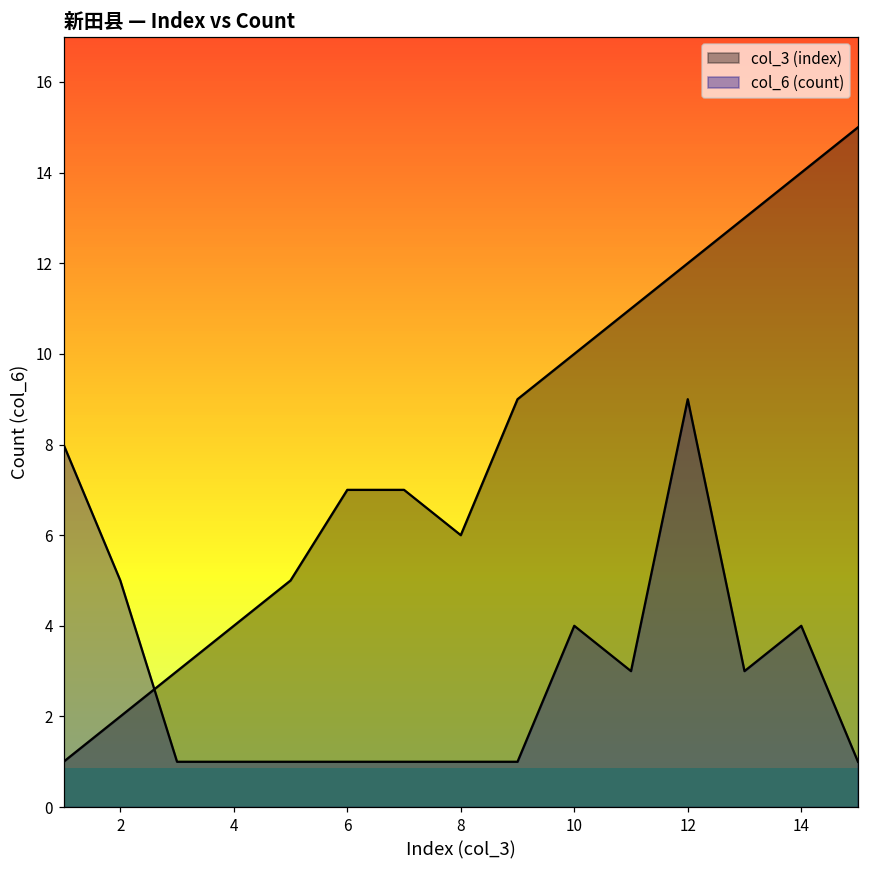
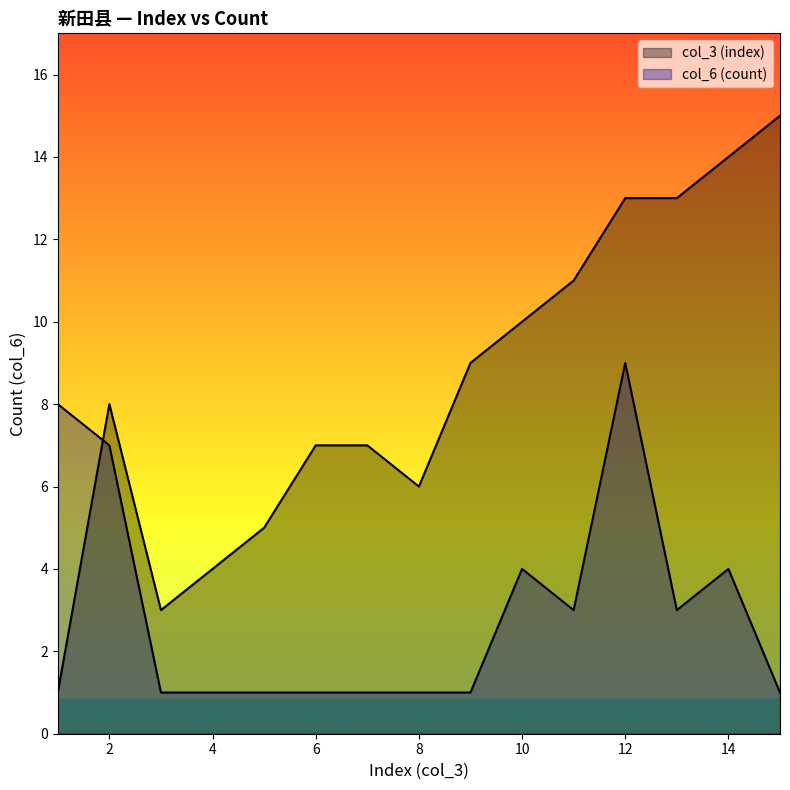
col_3 (index), 2: 2 -> 8
col_6 (count), 2: 5 -> 7
col_3 (index), 12: 12 -> 13
